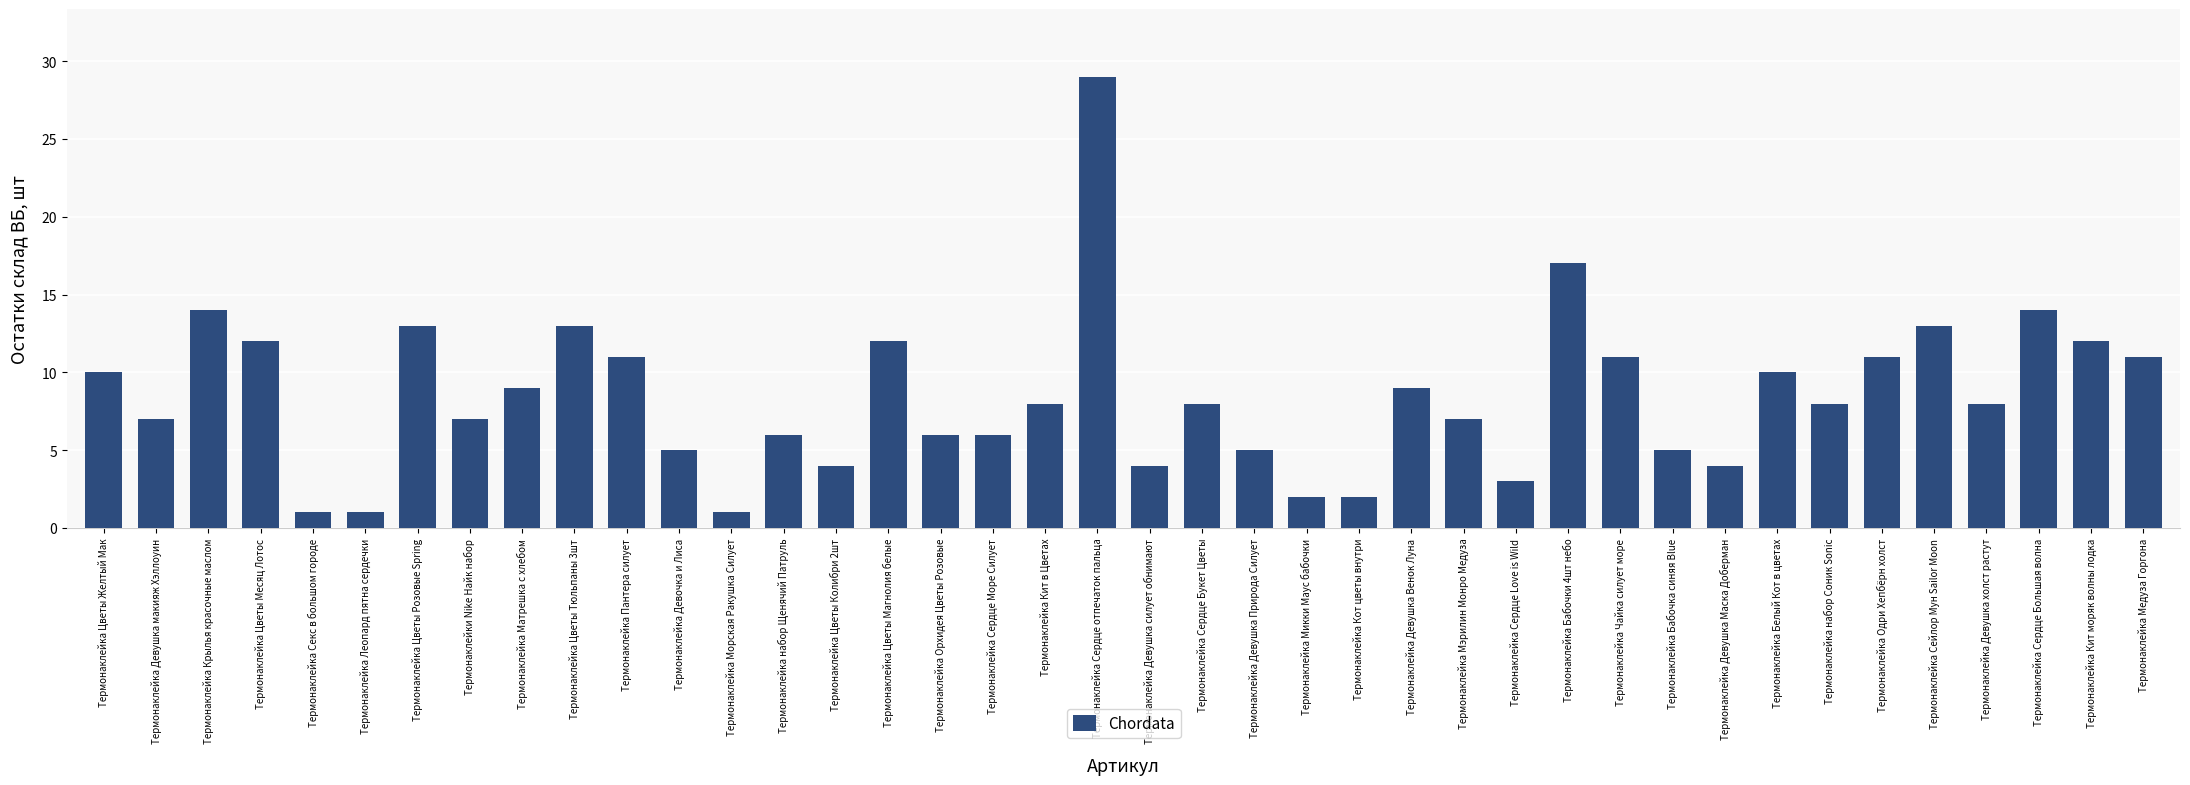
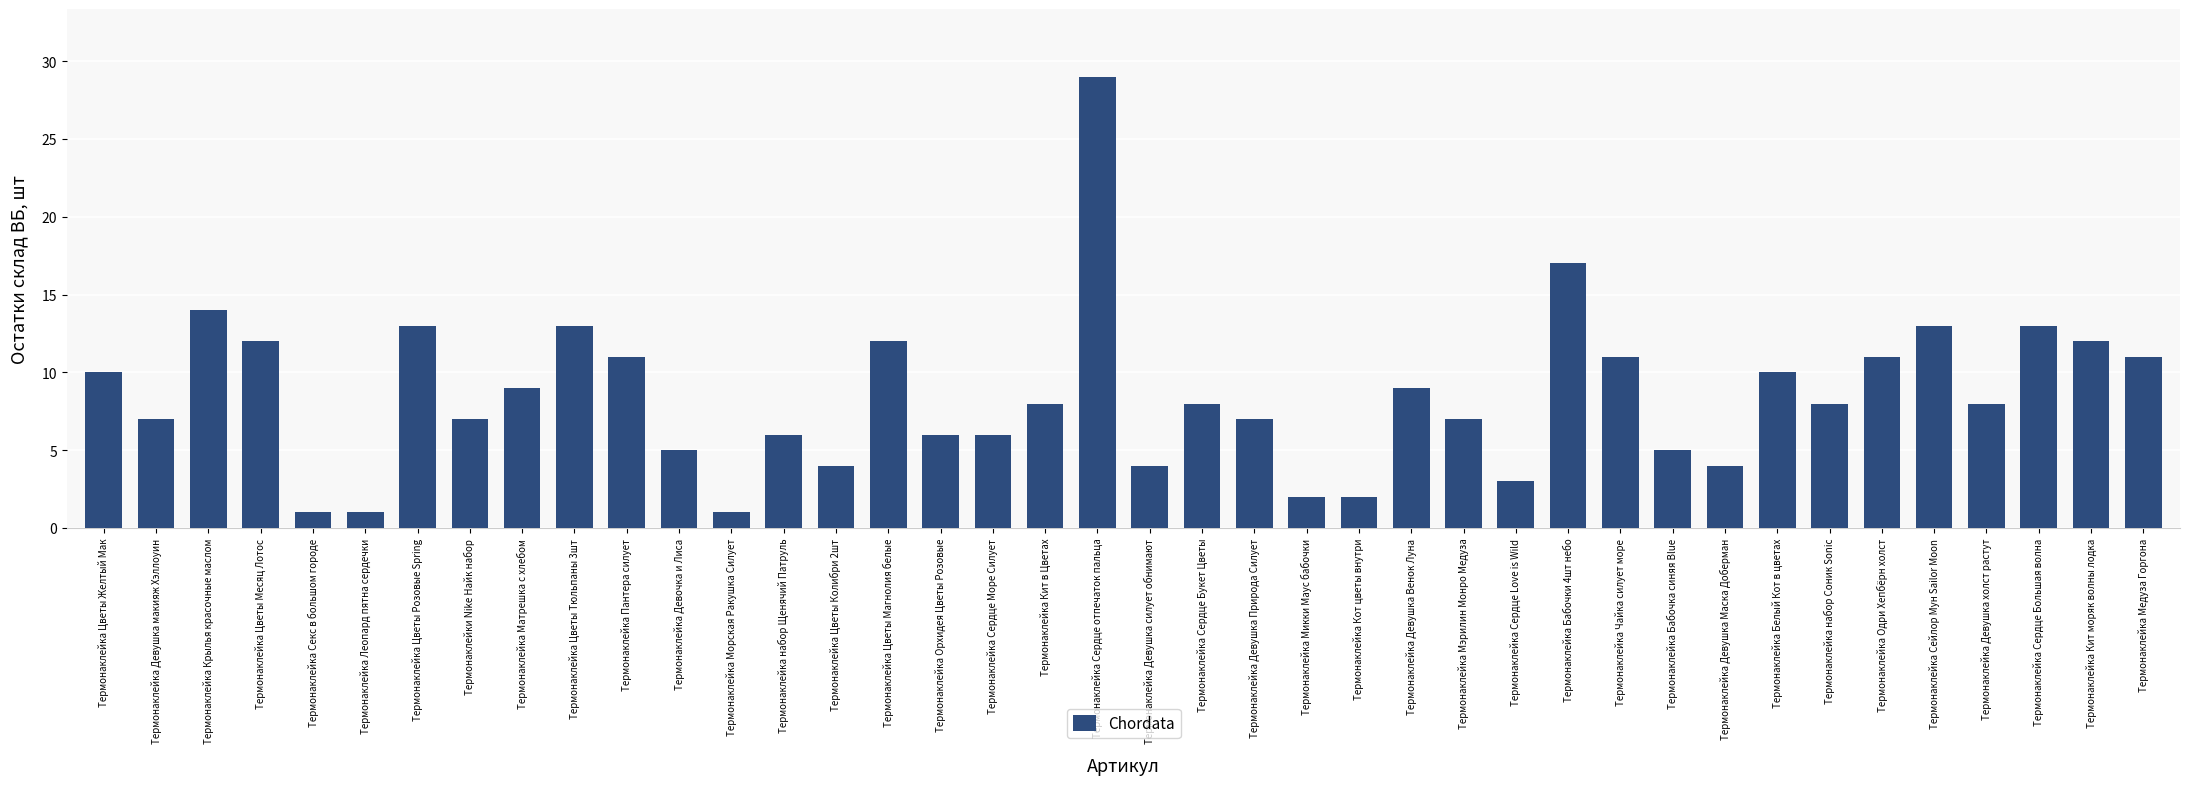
Термонаклейка Девушка Природа Силует: 5 -> 7
Термонаклейка Сердце Большая волна: 14 -> 13
